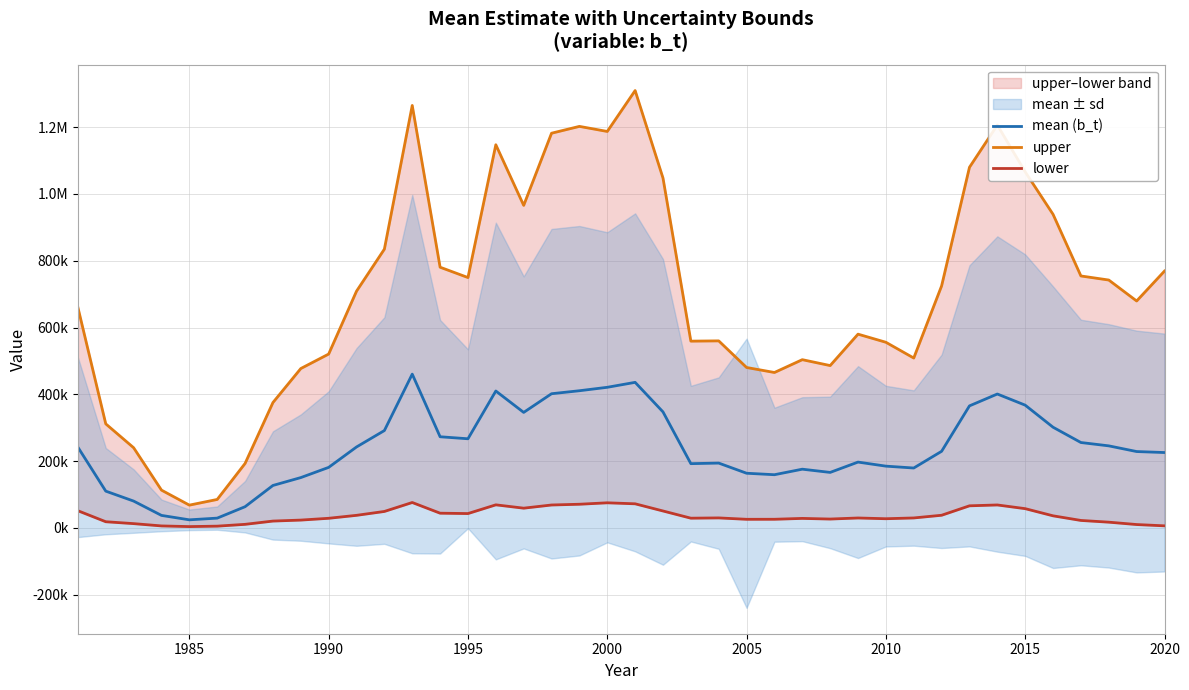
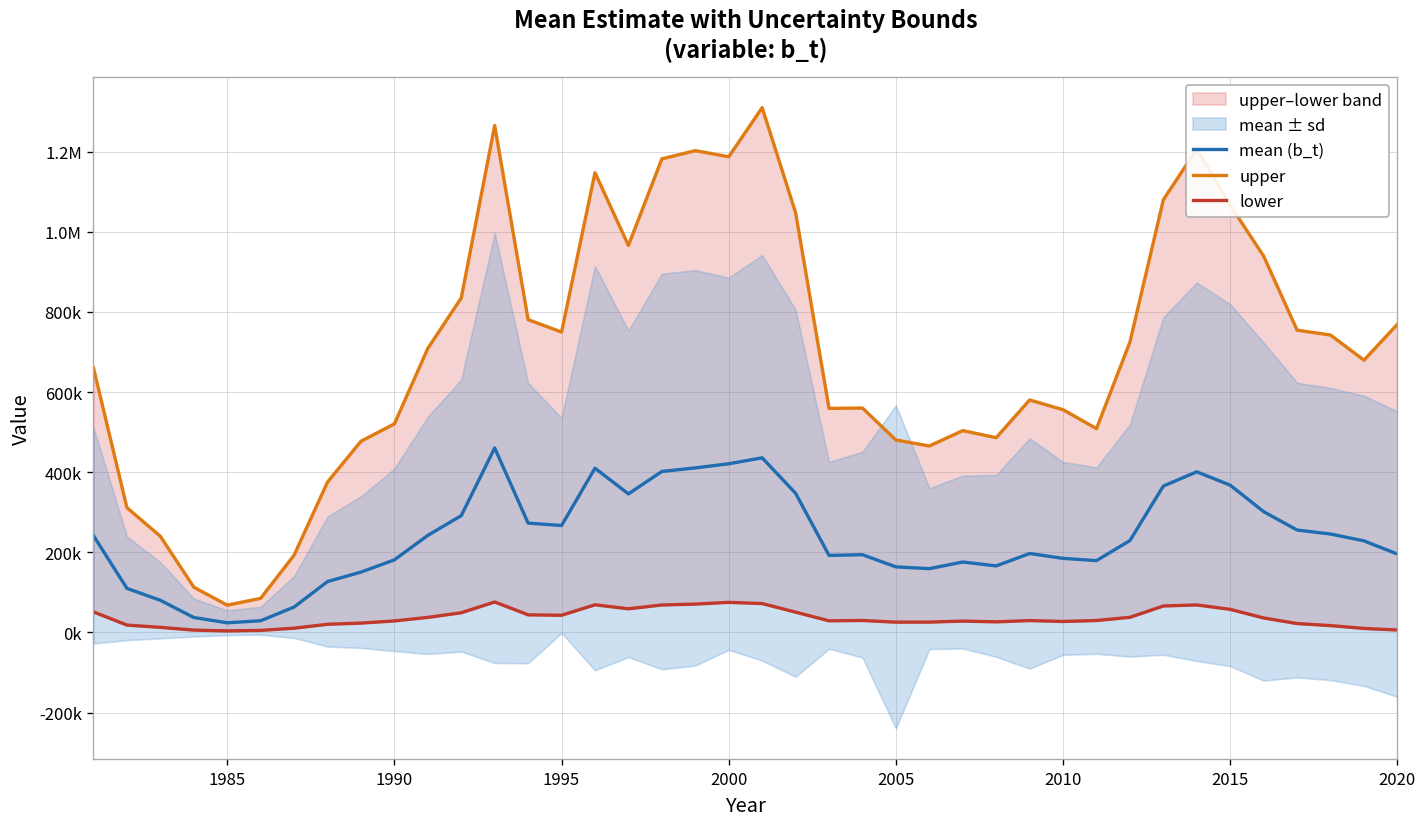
mean (b_t), 2020: 230000 -> 200000
